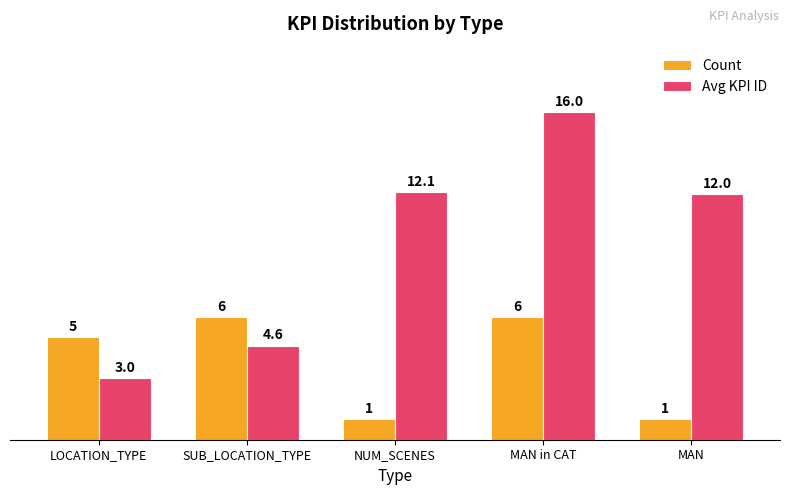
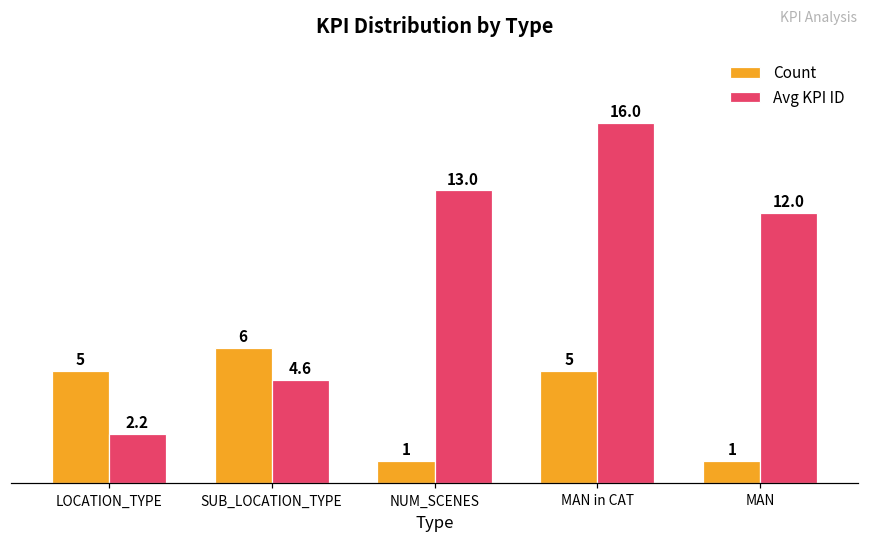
Avg KPI ID, LOCATION_TYPE: 3.0 -> 2.2
Avg KPI ID, NUM_SCENES: 12.1 -> 13.0
Count, MAN in CAT: 6 -> 5
